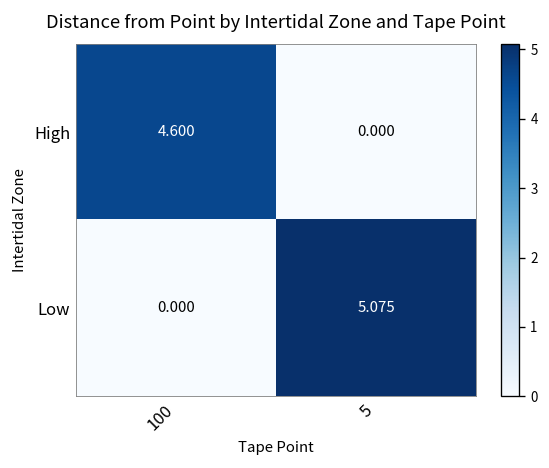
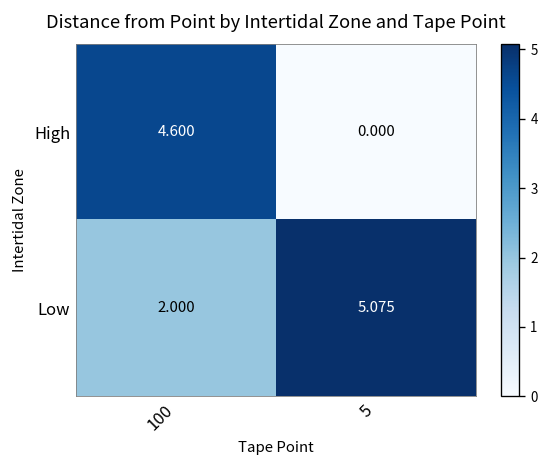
Low, 100: 0.000 -> 2.000
